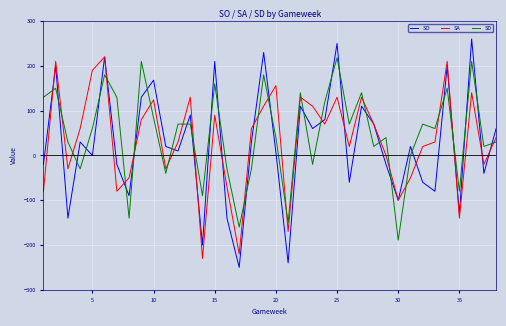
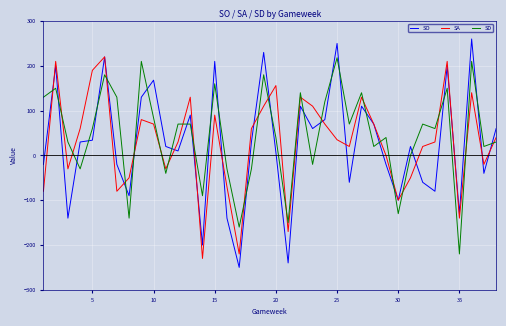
SO, 5: 0 -> 30
SA, 10: 120 -> 70
SA, 25: 130 -> 40
SD, 30: -190 -> -130
SD, 35: -80 -> -220
